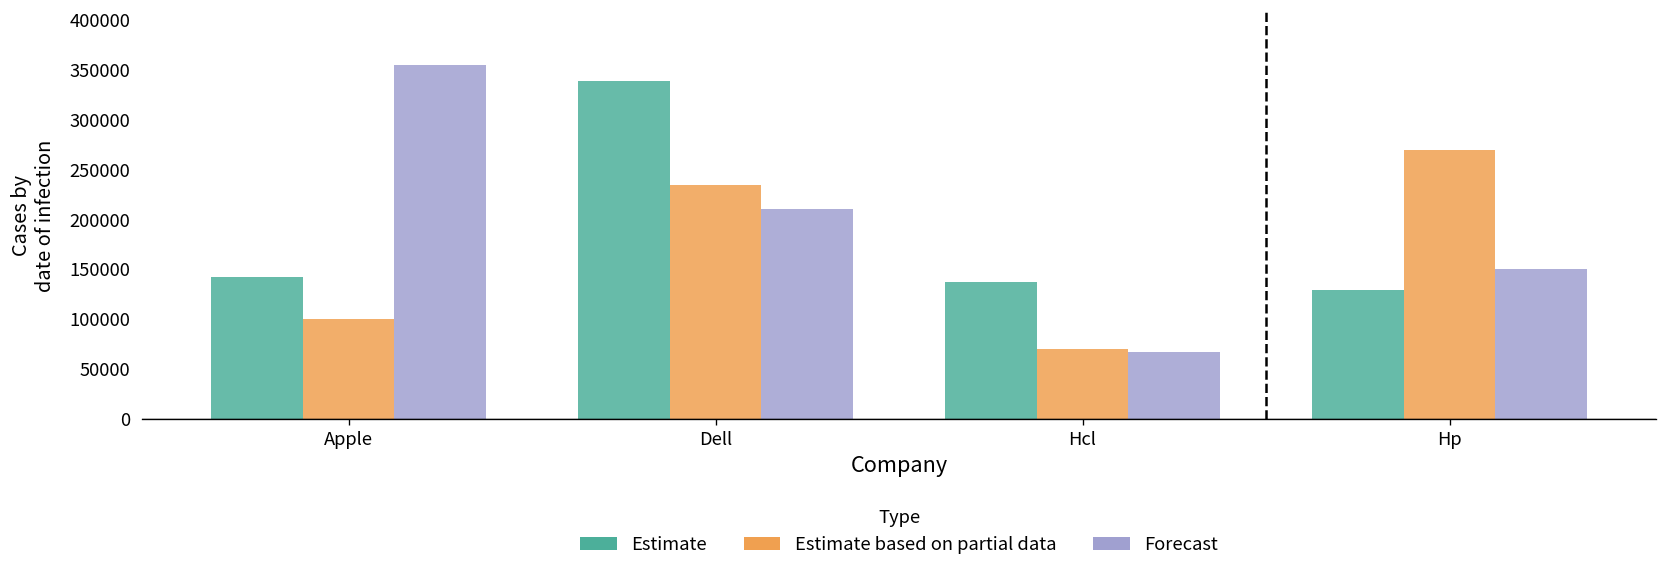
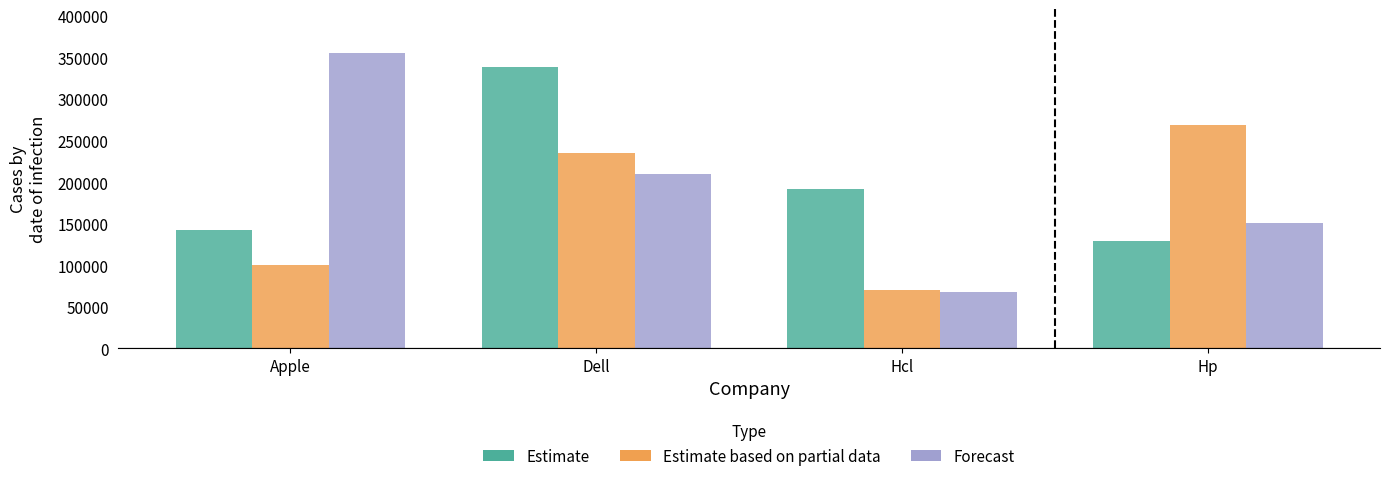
Estimate, Hcl: 140000 -> 190000
